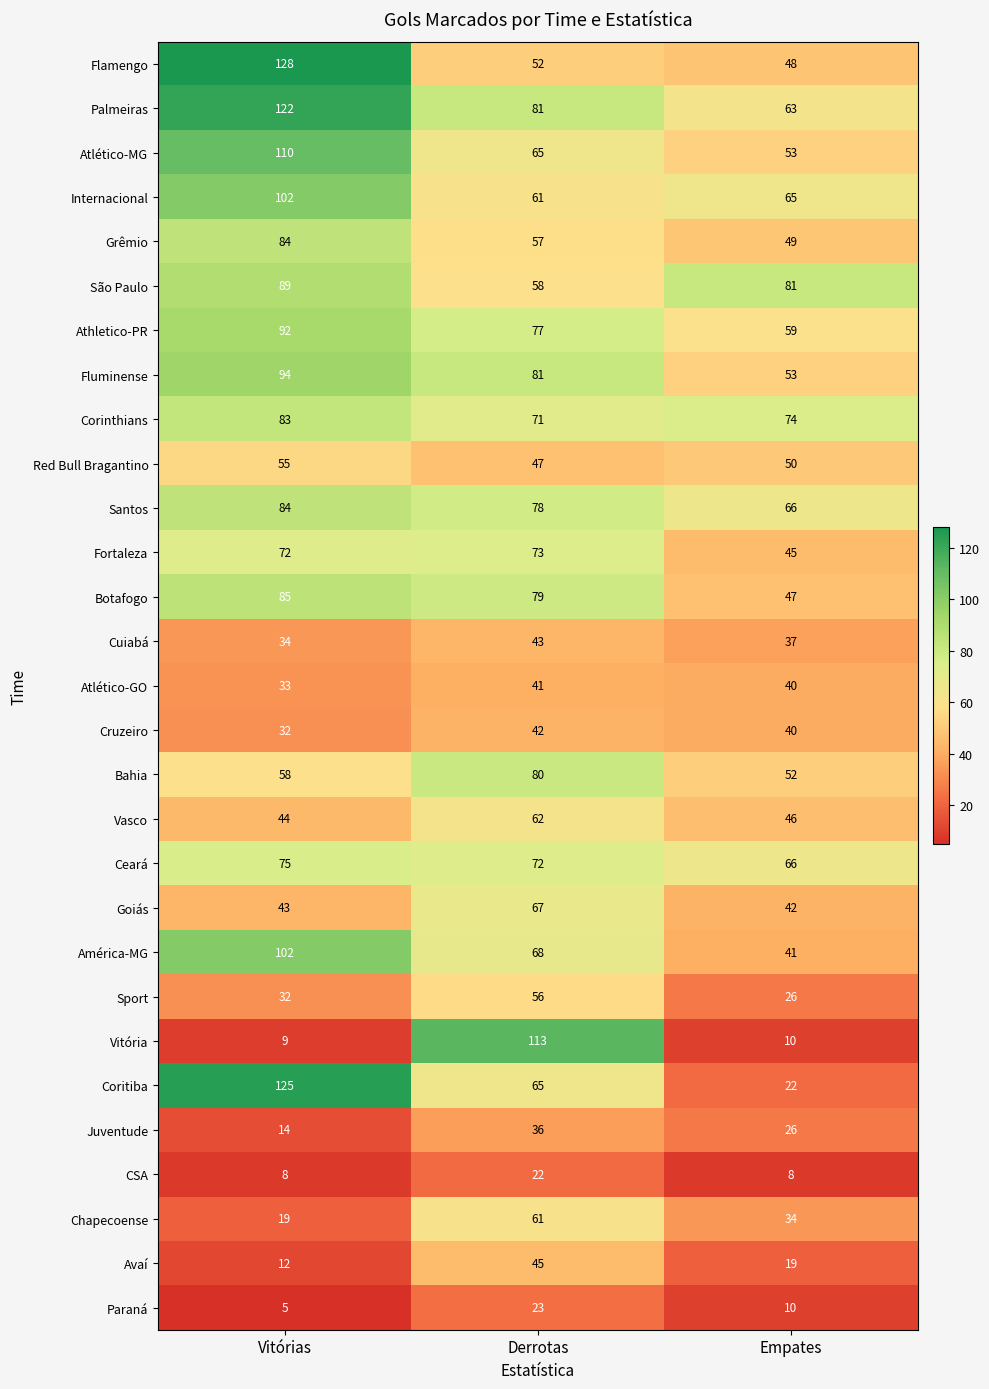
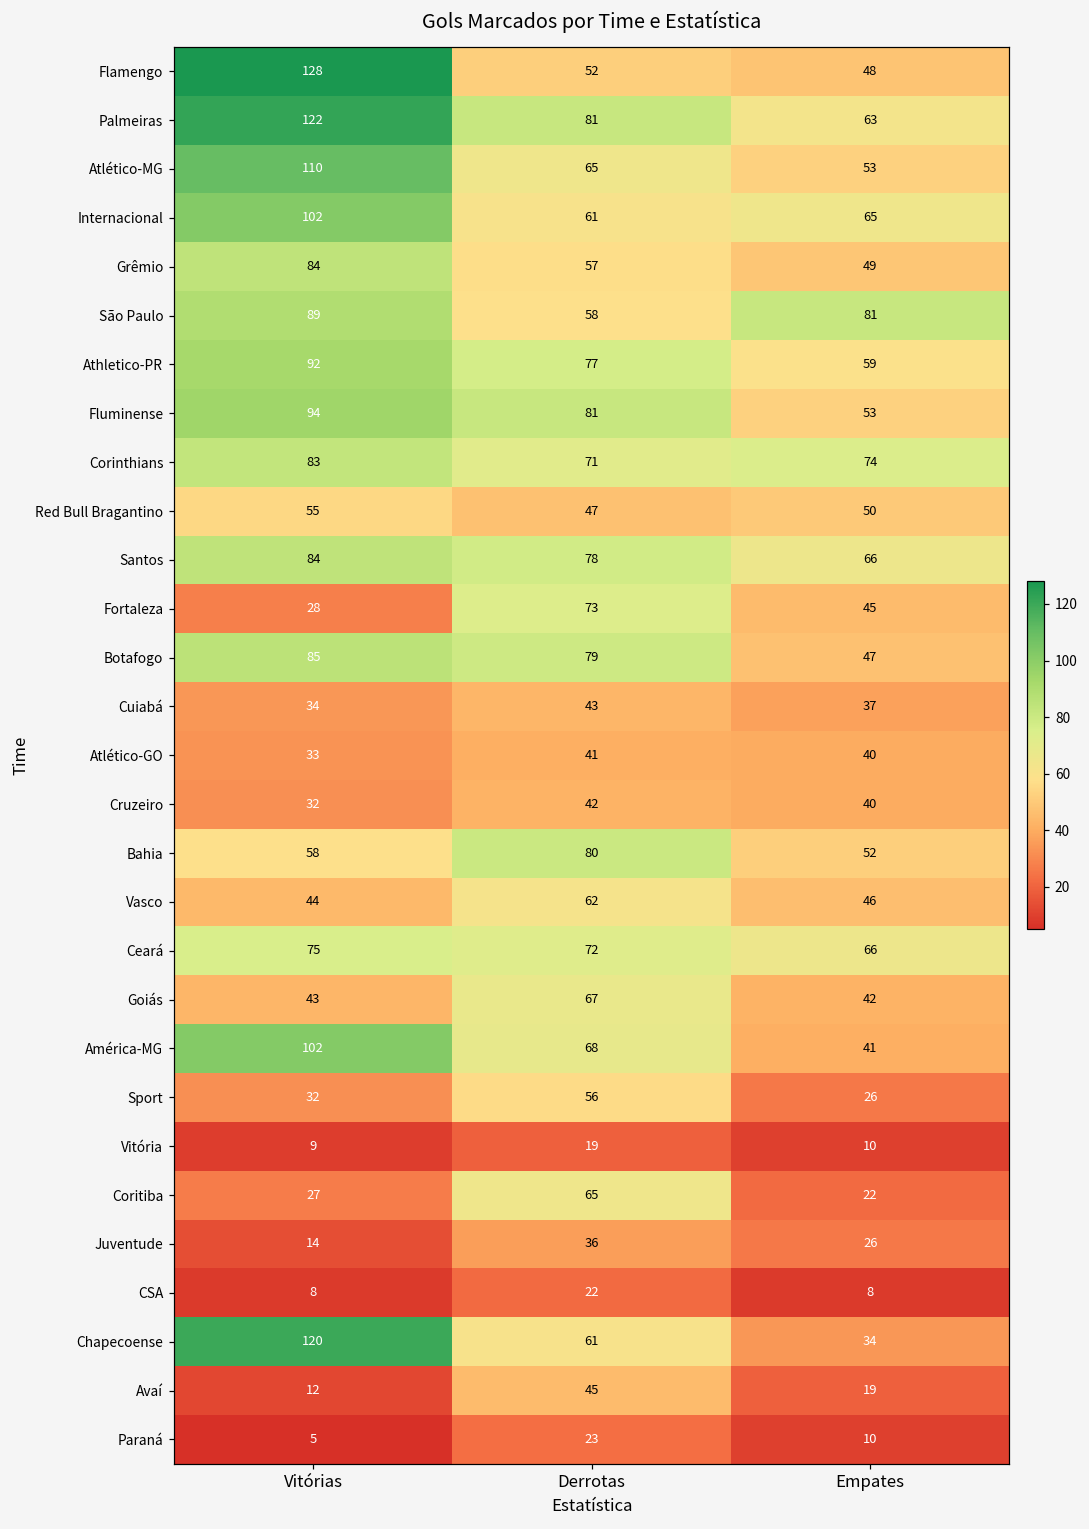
Fortaleza, Vitórias: 72 -> 28
Vitória, Derrotas: 113 -> 19
Coritiba, Vitórias: 125 -> 27
Chapecoense, Vitórias: 19 -> 120
